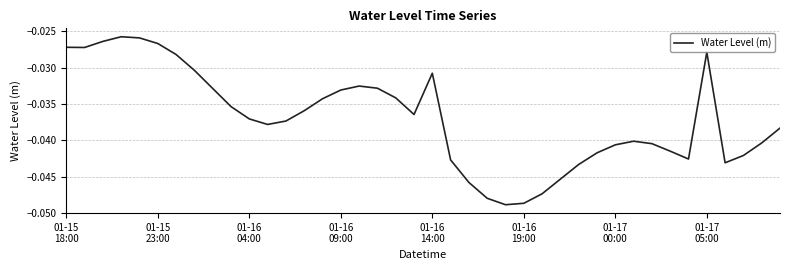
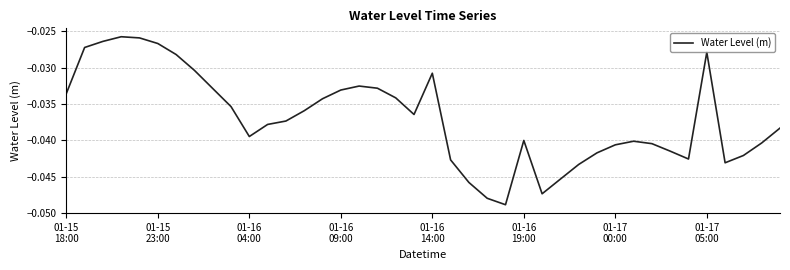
01-15 18:00: -0.027 -> -0.034
01-16 04:00: -0.037 -> -0.039
01-16 19:00: -0.049 -> -0.040
